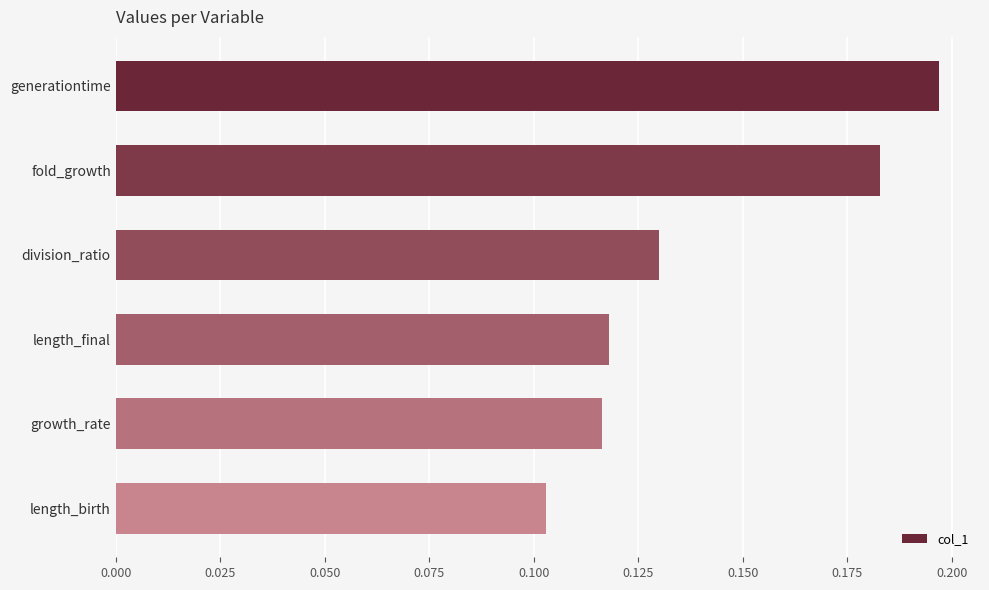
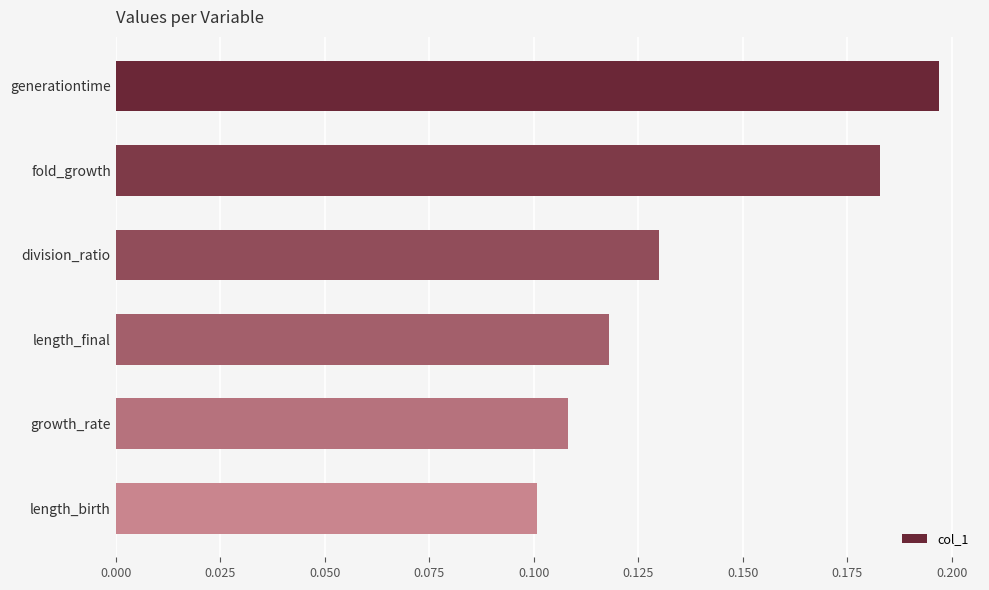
growth_rate: 0.116 -> 0.108
length_birth: 0.103 -> 0.101
